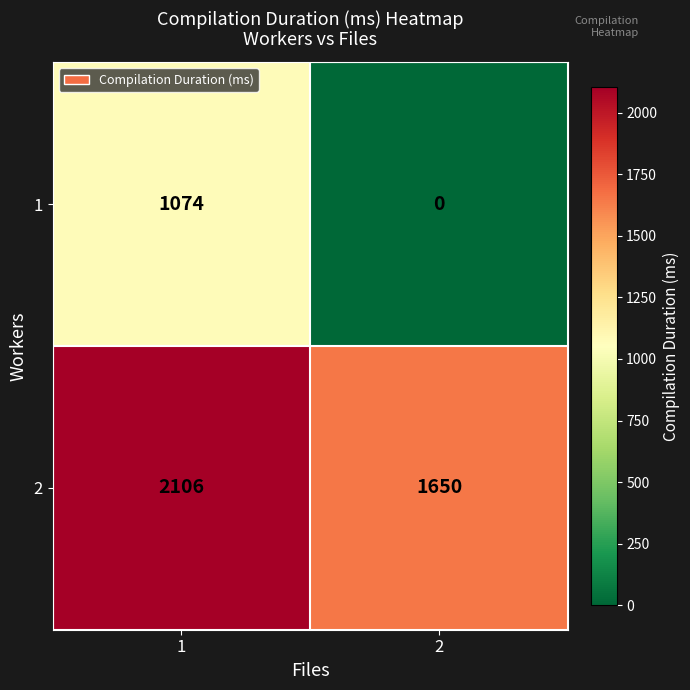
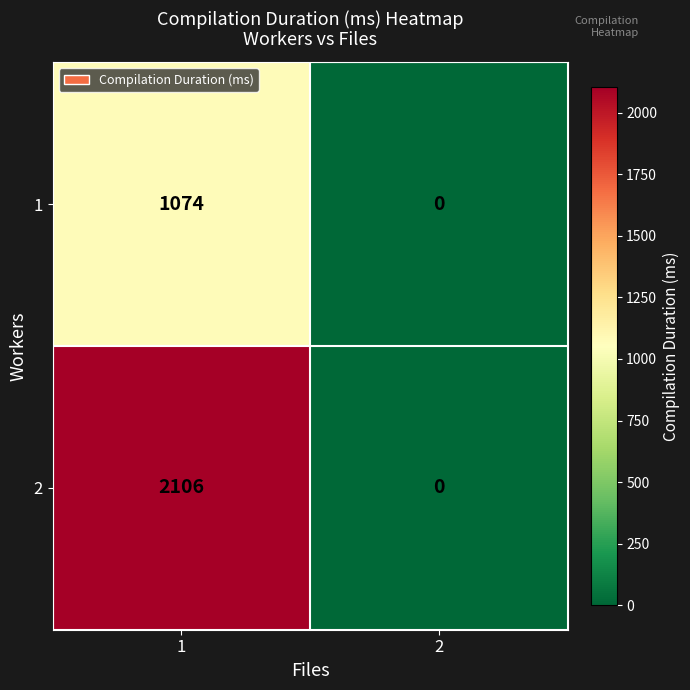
2, 2: 1650 -> 0
